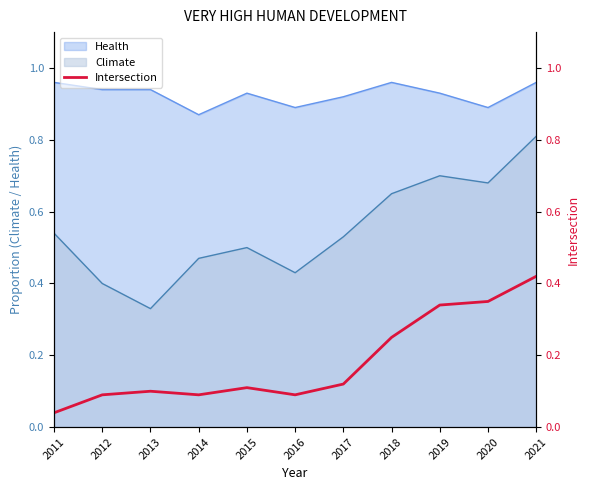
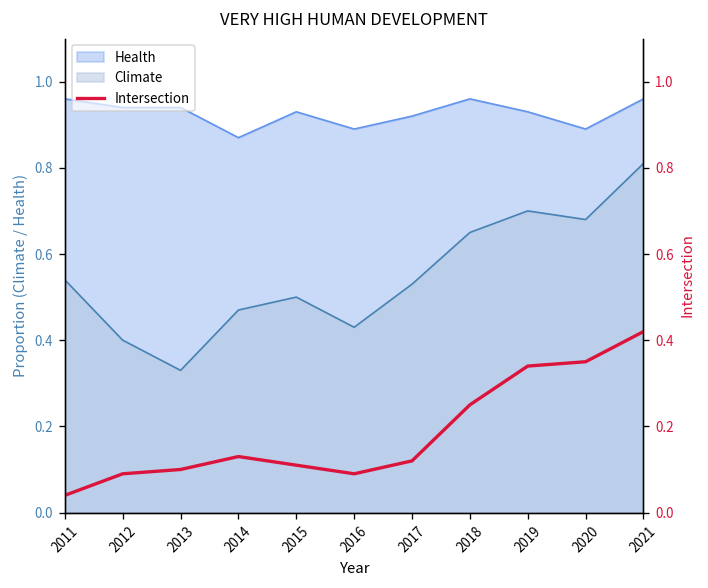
Intersection, 2014: 0.09 -> 0.13
